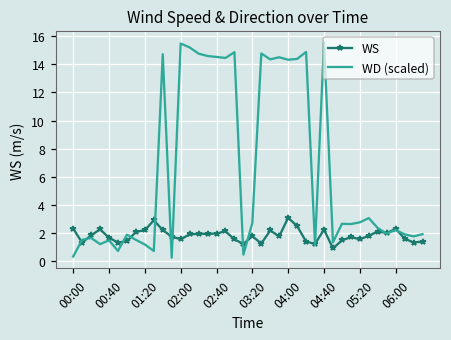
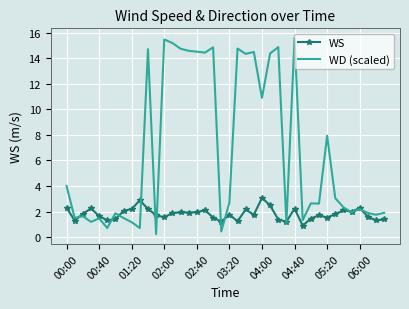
WD (scaled), 00:00: 0.3 -> 4.0
WD (scaled), 04:00: 14.3 -> 10.9
WD (scaled), 05:20: 2.7 -> 7.9
